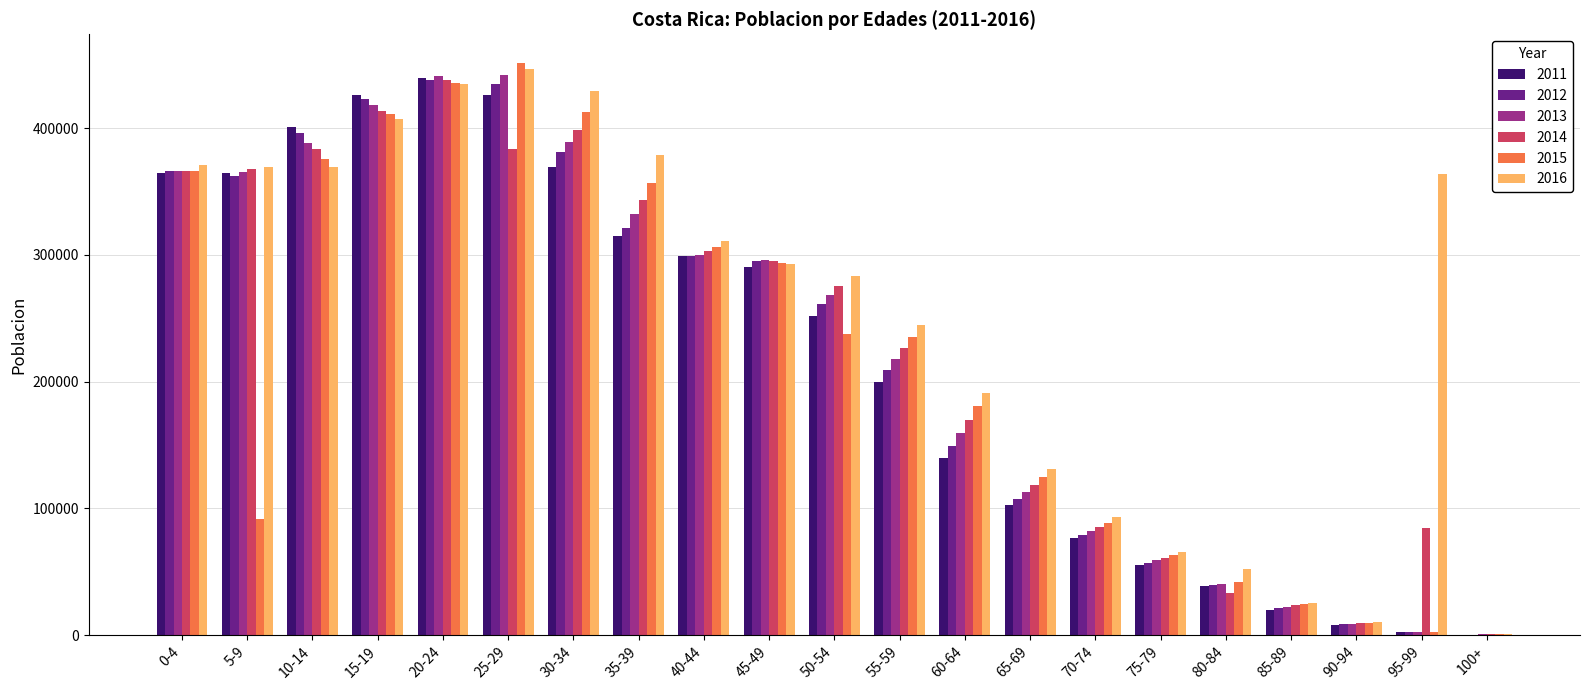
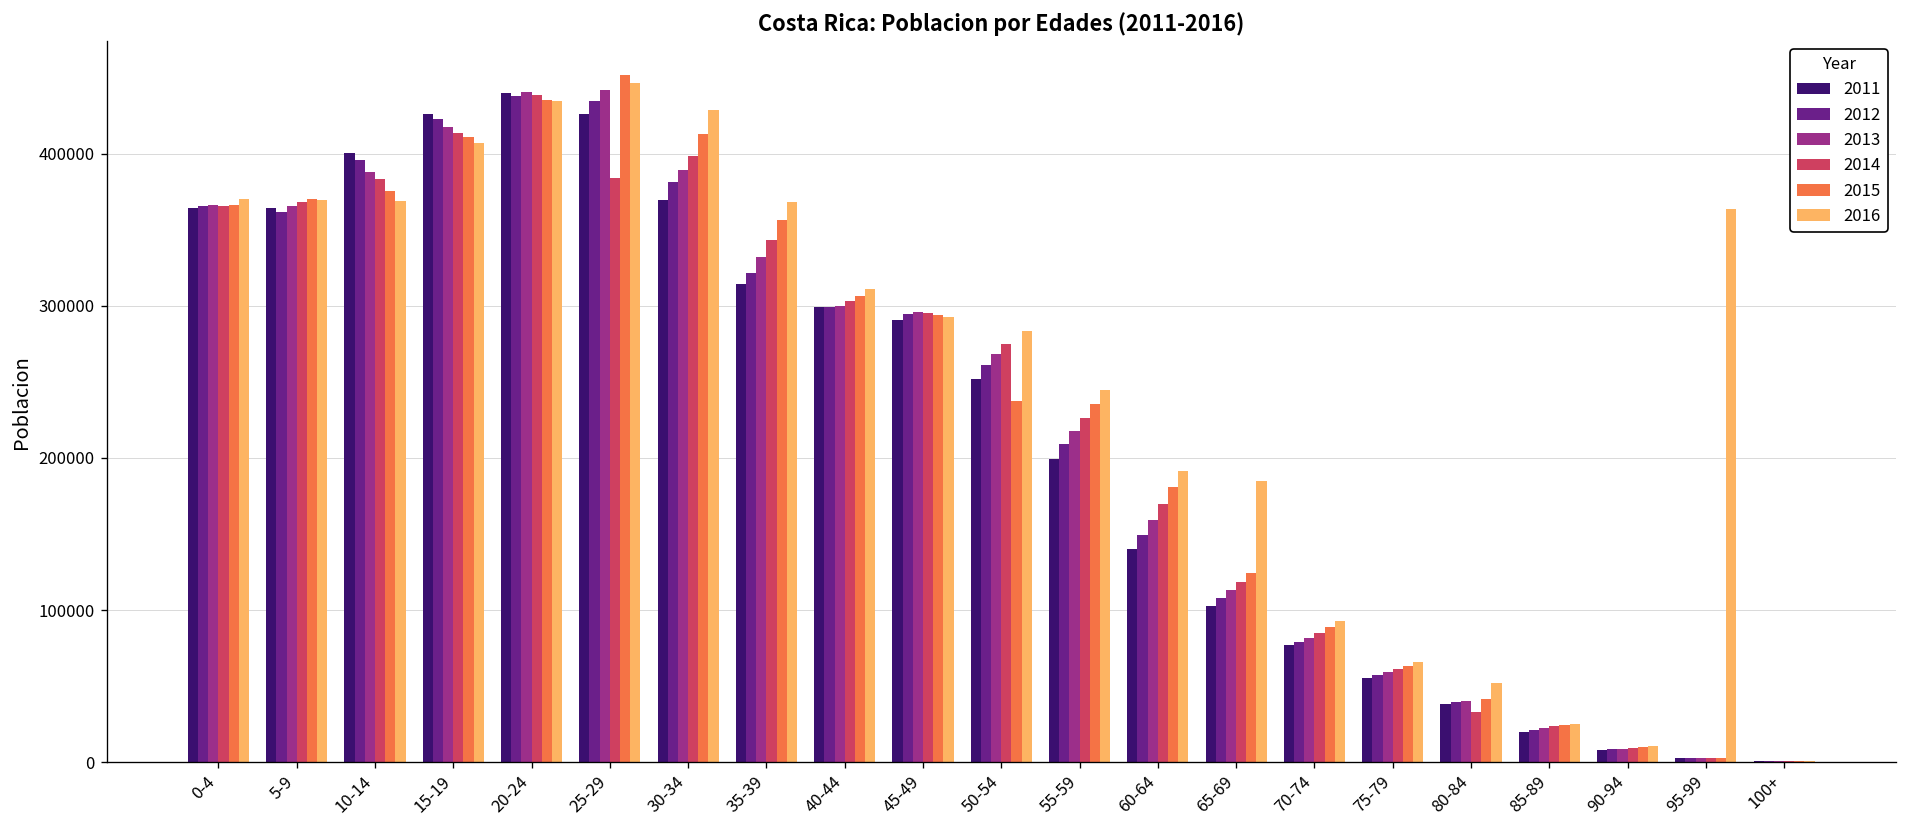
2015, 5-9: 91000 -> 370000
2016, 35-39: 379000 -> 369000
2016, 65-69: 131000 -> 185000
2014, 95-99: 85000 -> 3000
